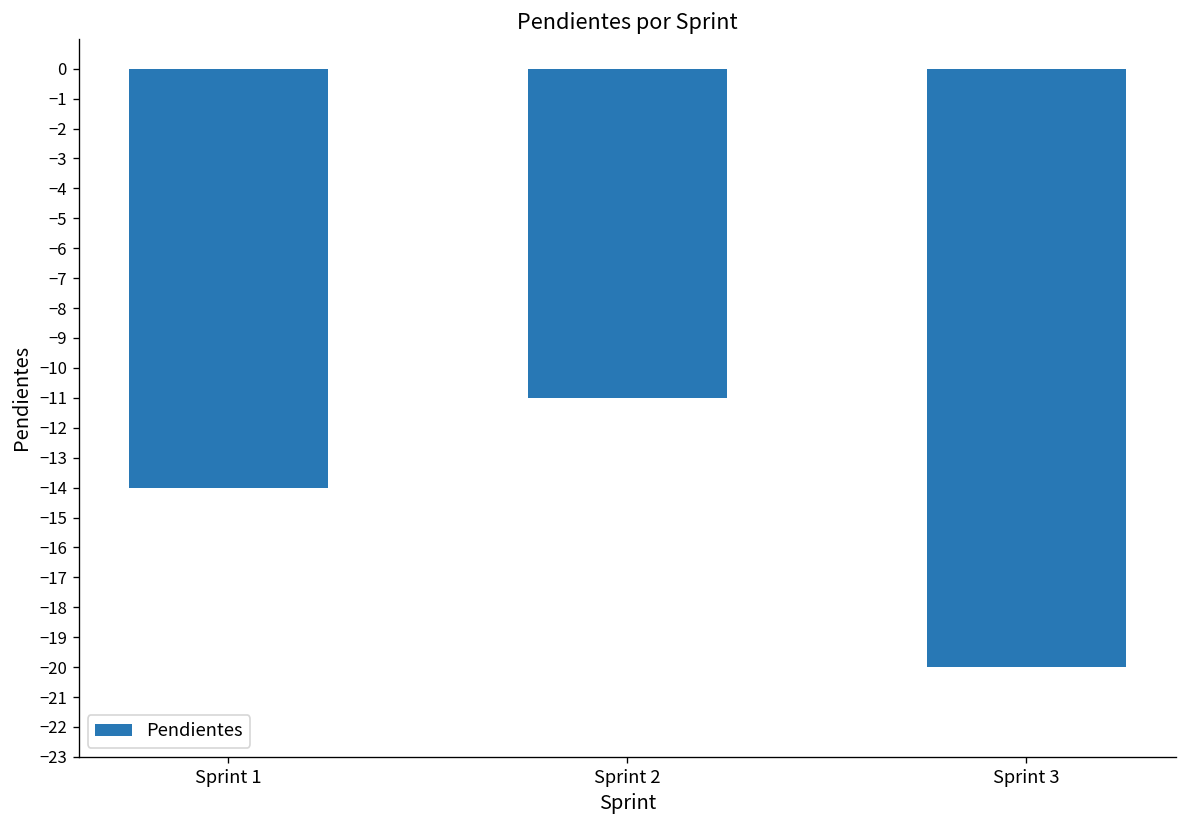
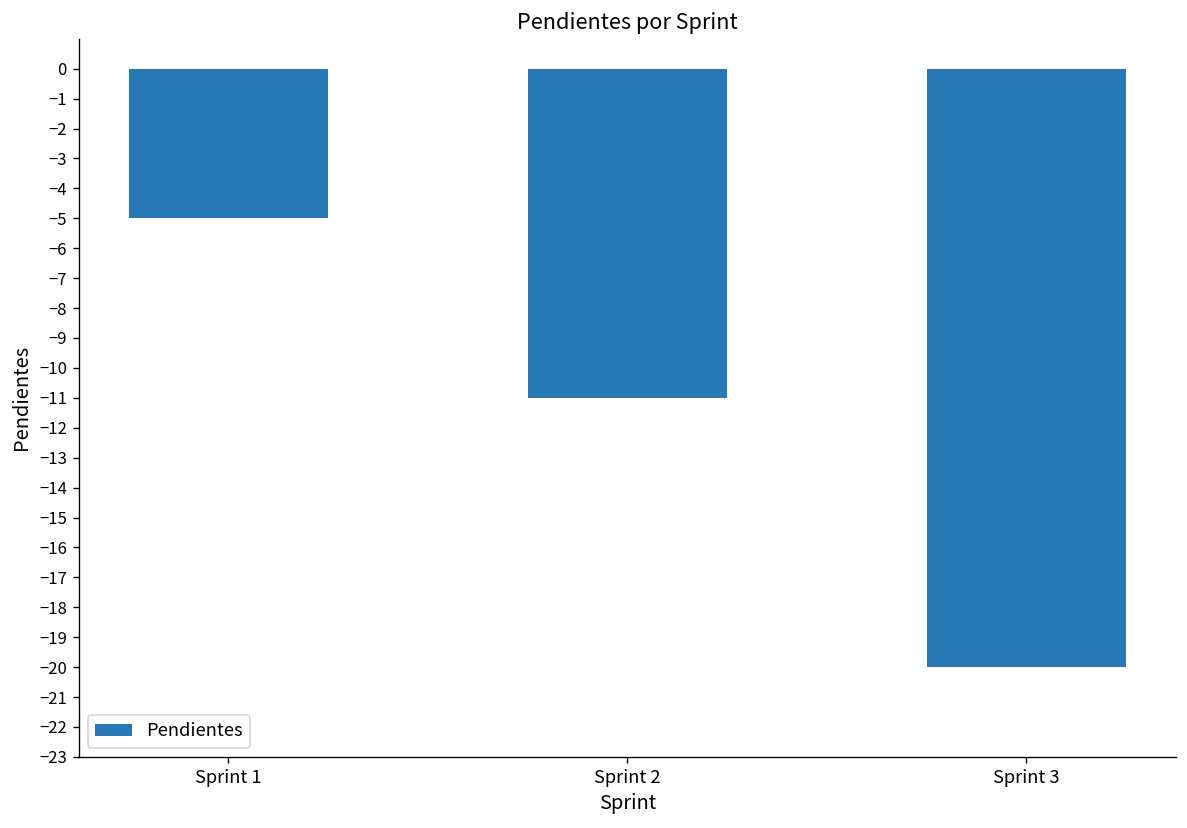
Sprint 1: -14 -> -5
